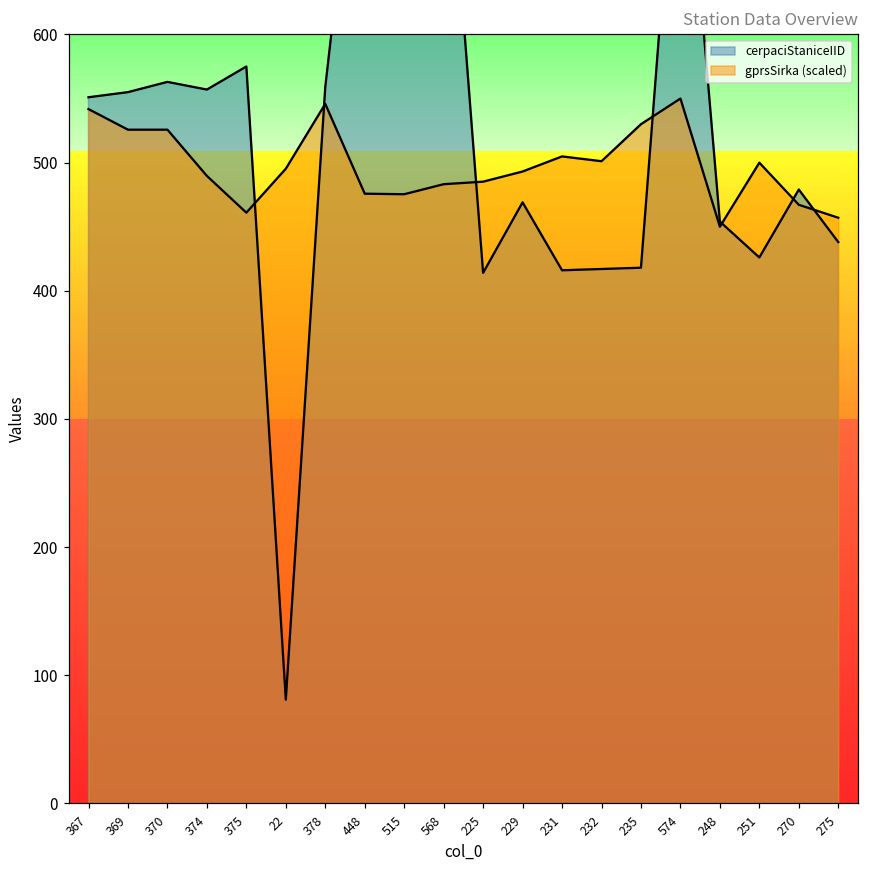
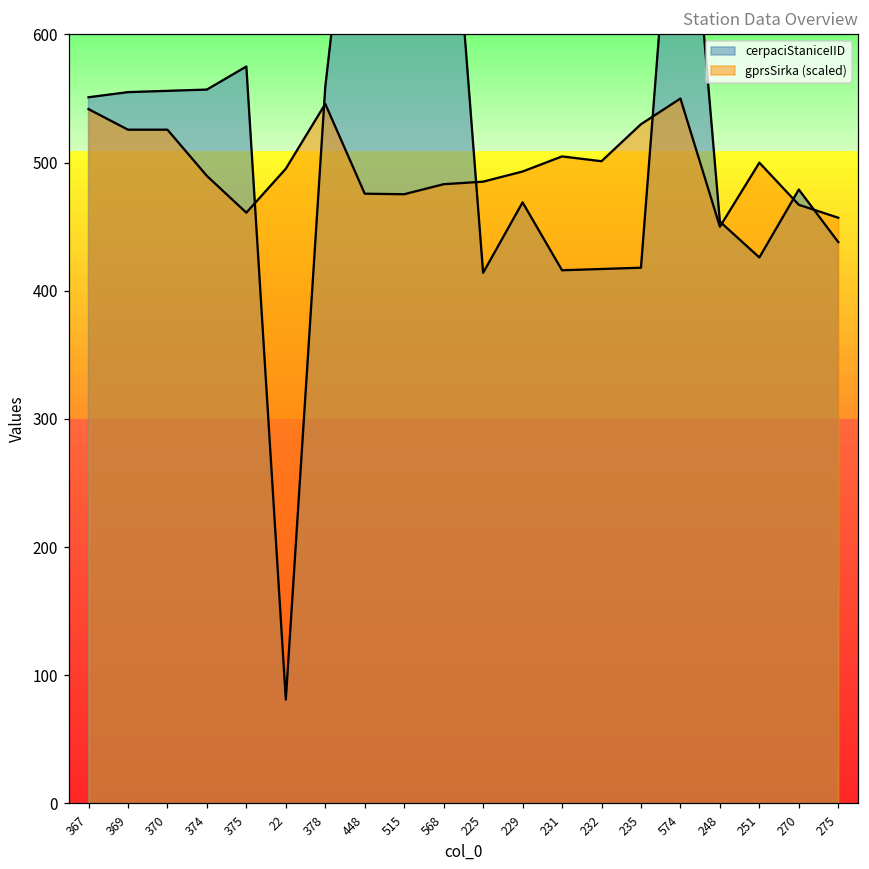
cerpaciStaniceIID, 370: 563 -> 556
